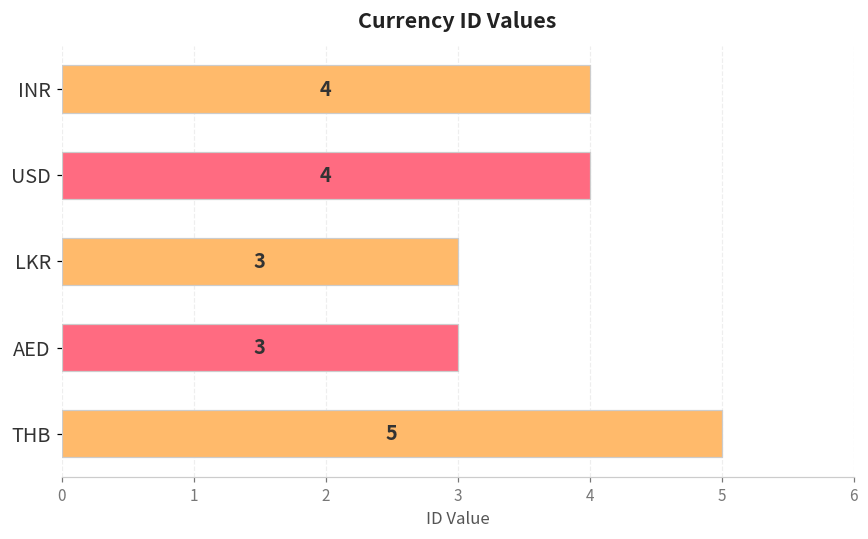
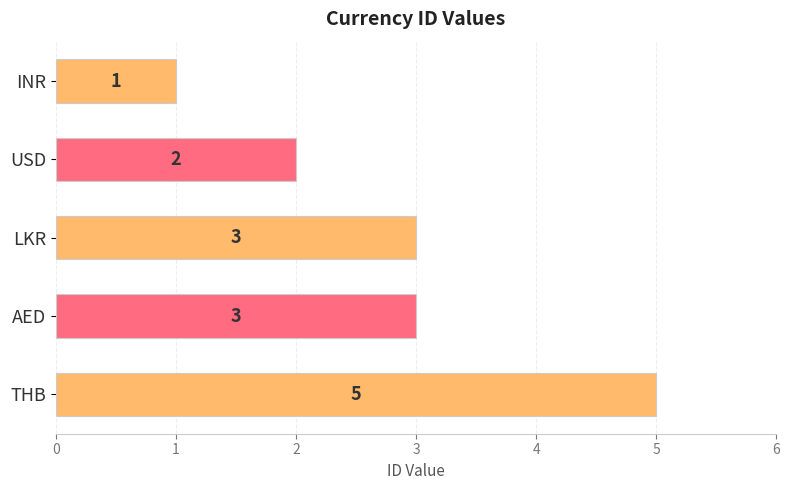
INR: 4 -> 1
USD: 4 -> 2
